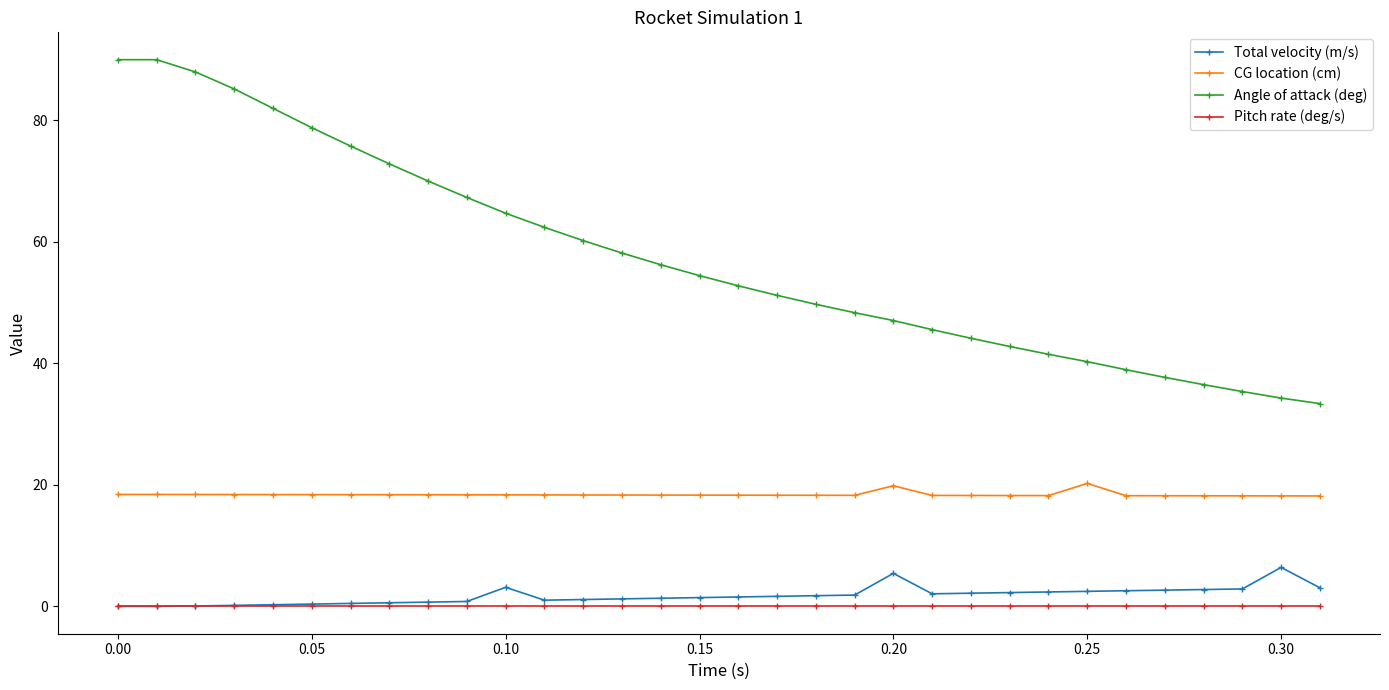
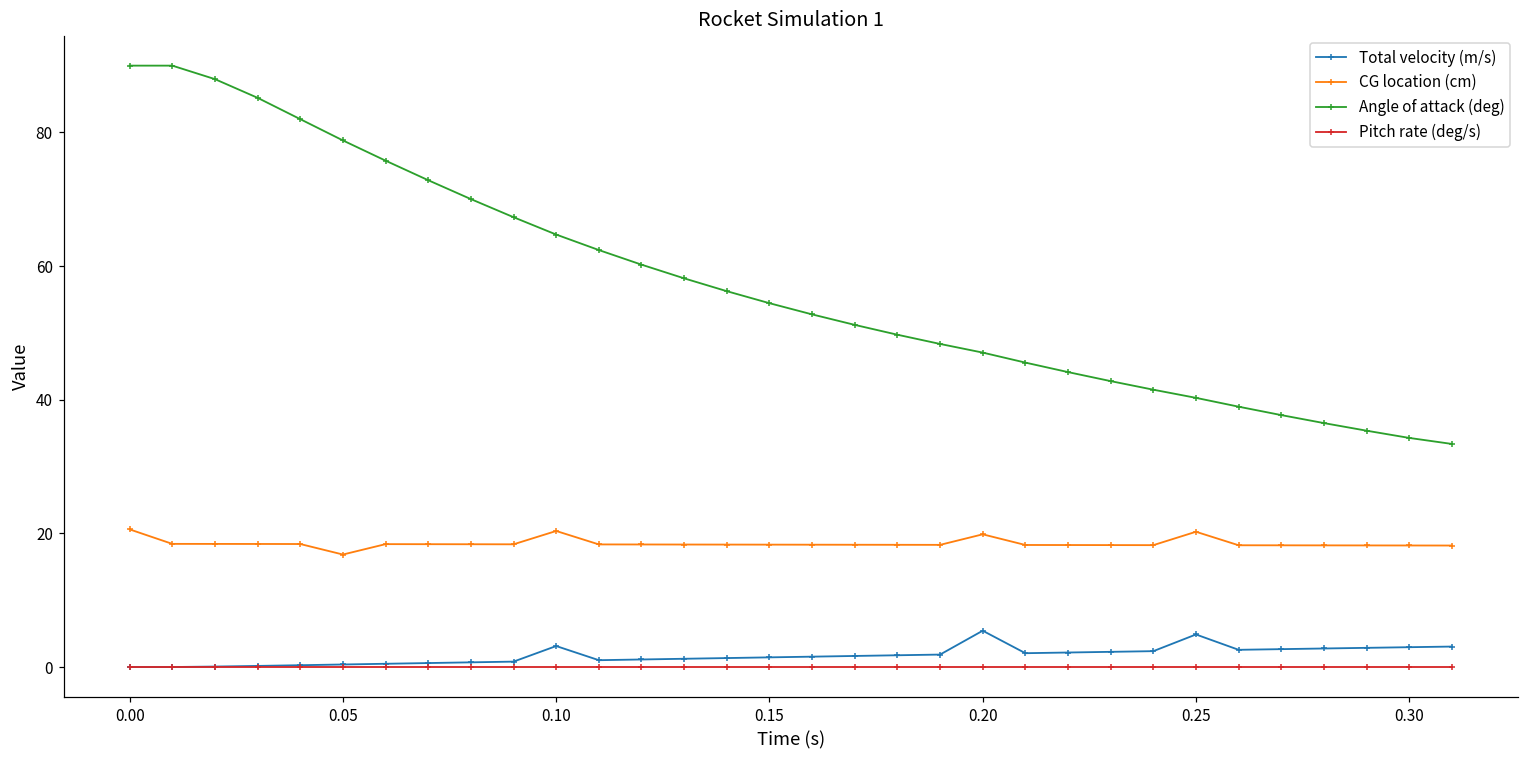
CG location (cm), 0.00: 18 -> 21
CG location (cm), 0.05: 18 -> 17
CG location (cm), 0.10: 18 -> 20
Total velocity (m/s), 0.25: 2 -> 5
Total velocity (m/s), 0.30: 6 -> 3
